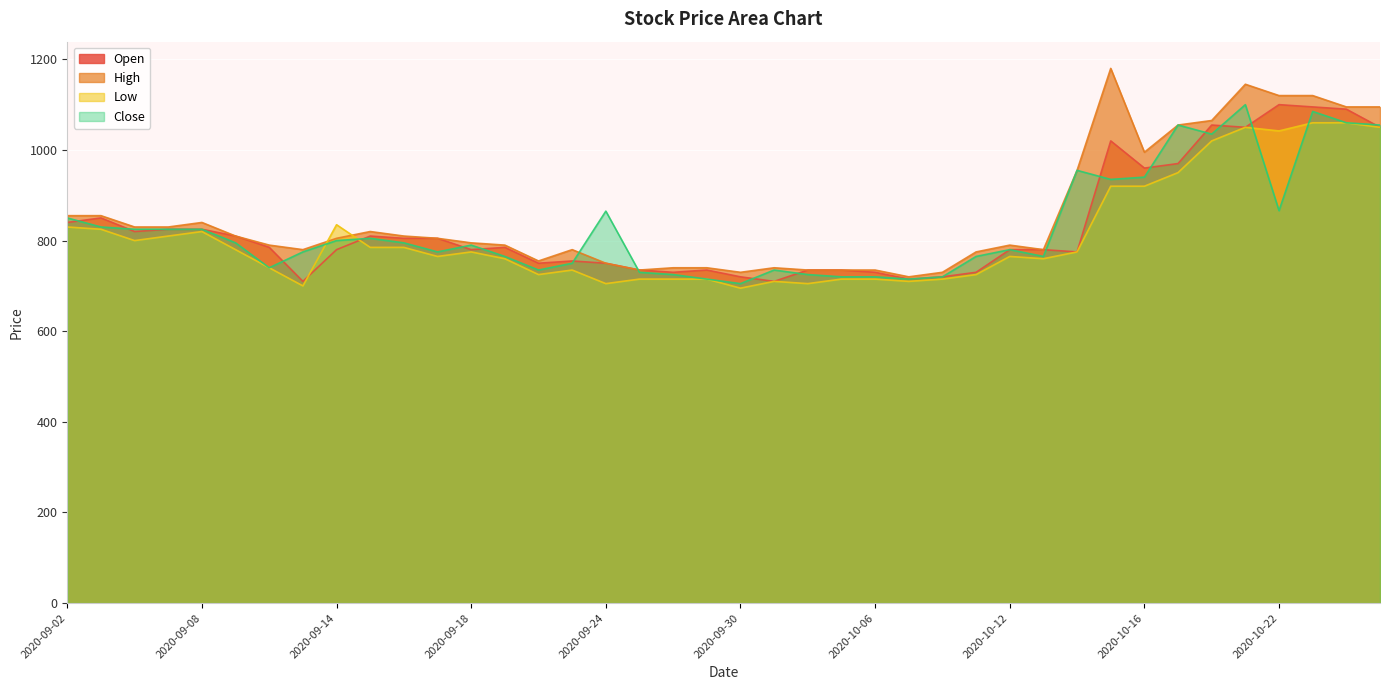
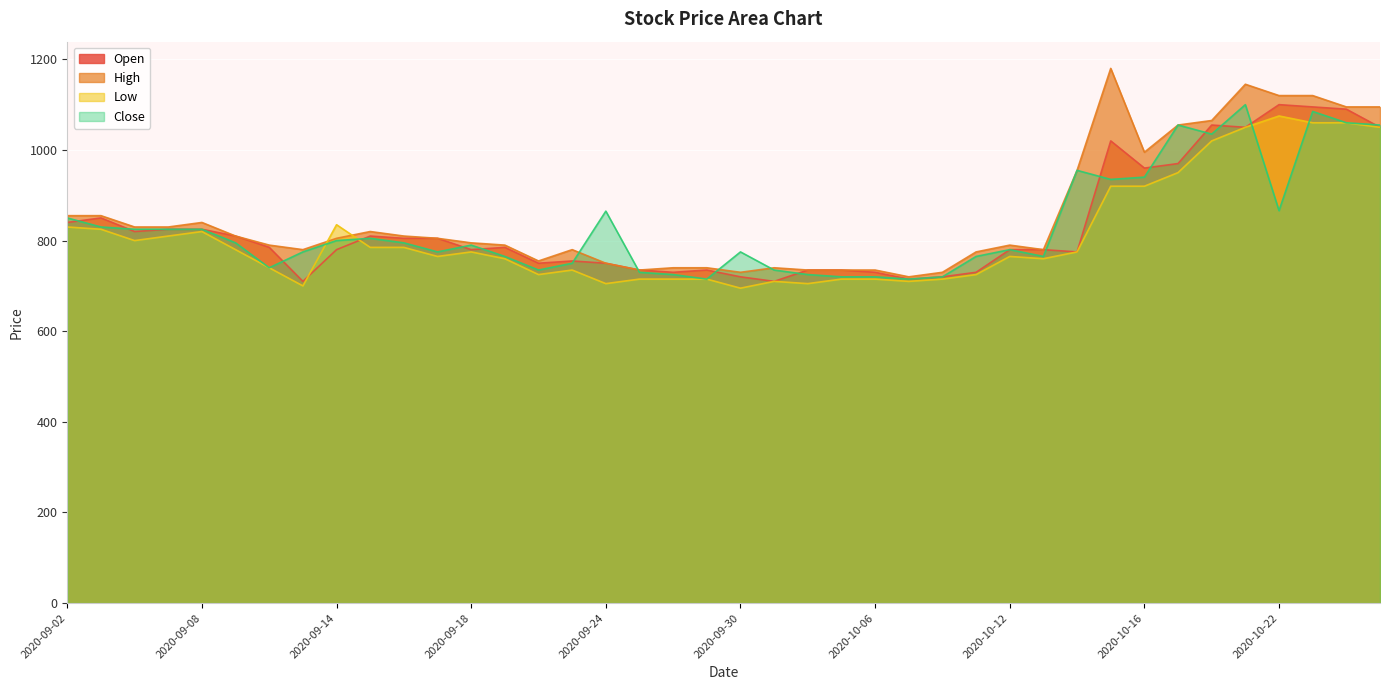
Close, 2020-09-30: 710 -> 780
Low, 2020-10-22: 1040 -> 1080
